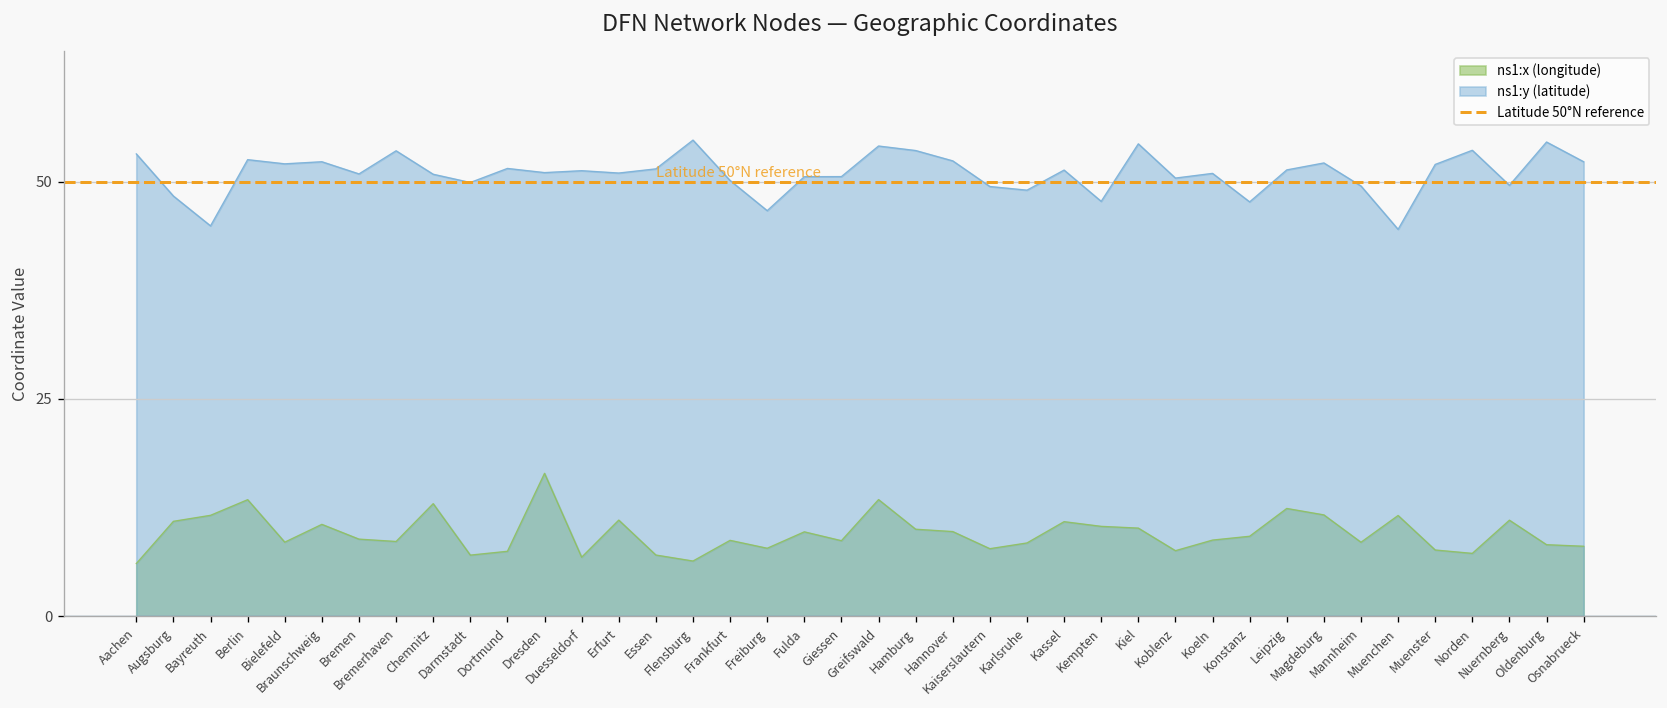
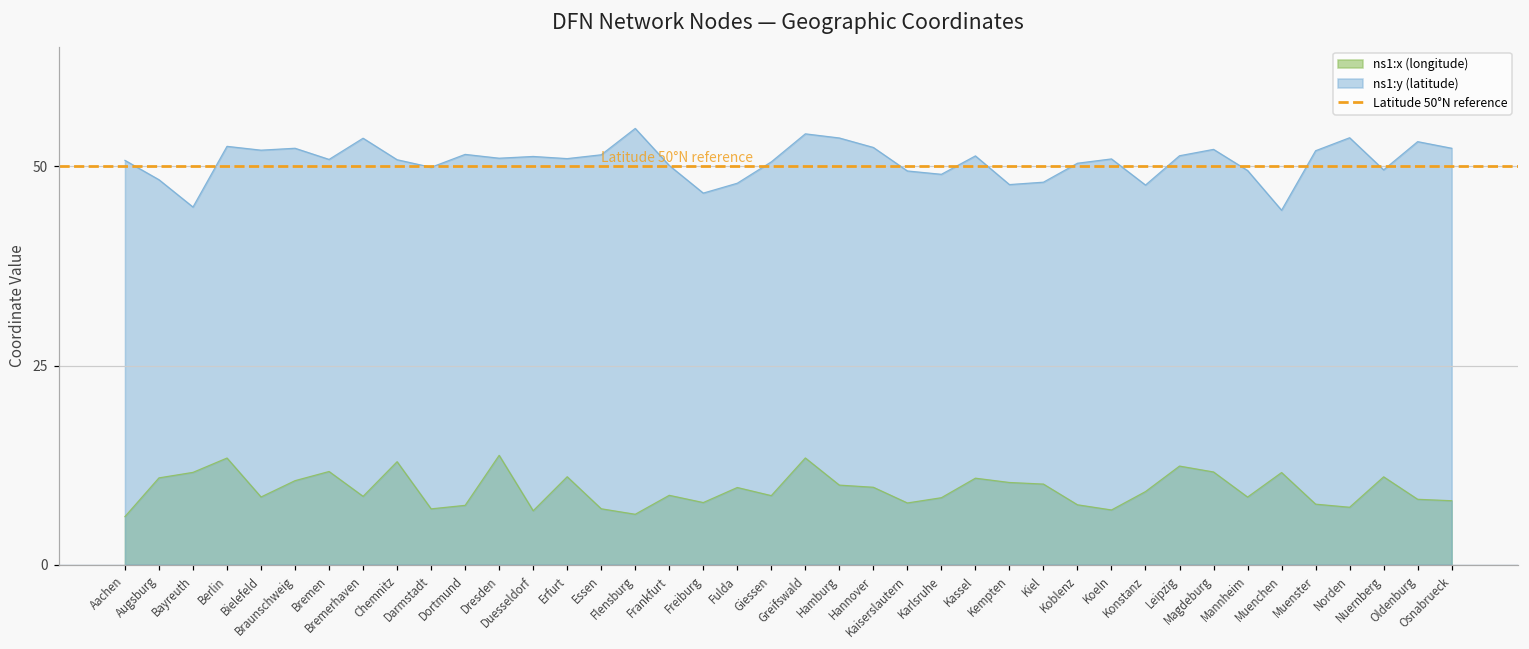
ns1:y (latitude), Aachen: 53 -> 51
ns1:x (longitude), Bremen: 9 -> 12
ns1:x (longitude), Dresden: 16 -> 14
ns1:y (latitude), Fulda: 51 -> 48
ns1:y (latitude), Kiel: 54 -> 48
ns1:x (longitude), Koeln: 9 -> 7
ns1:y (latitude), Oldenburg: 55 -> 53
